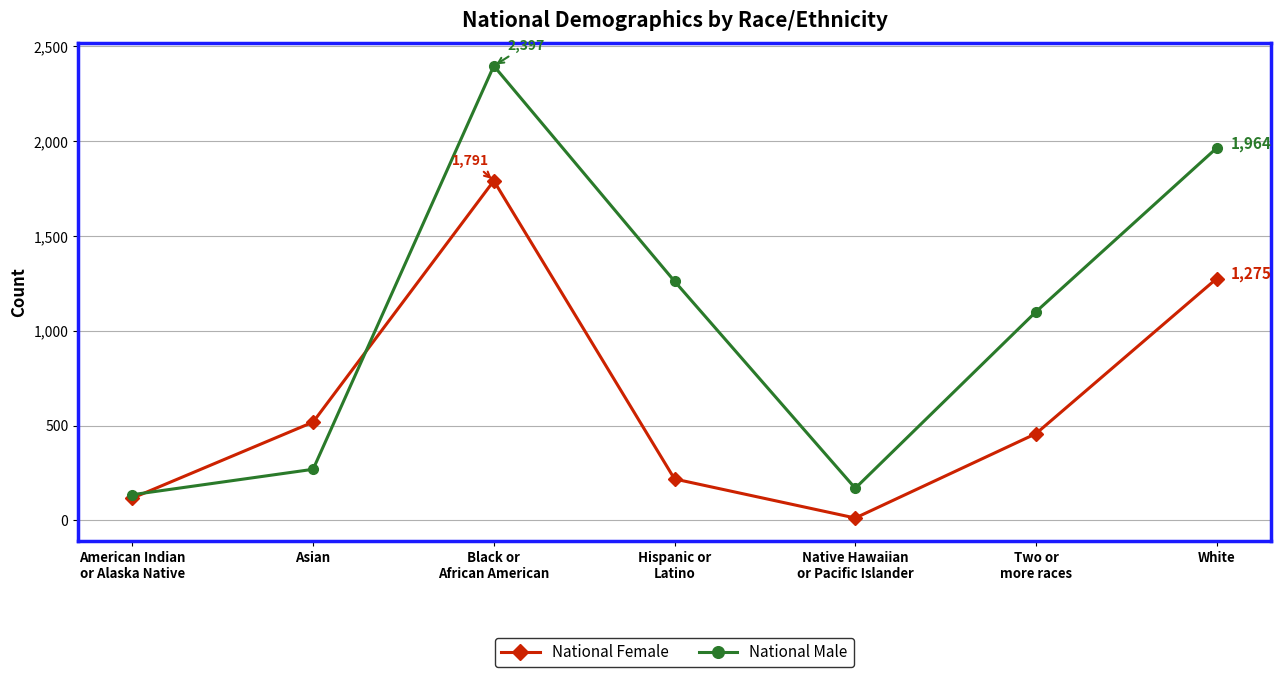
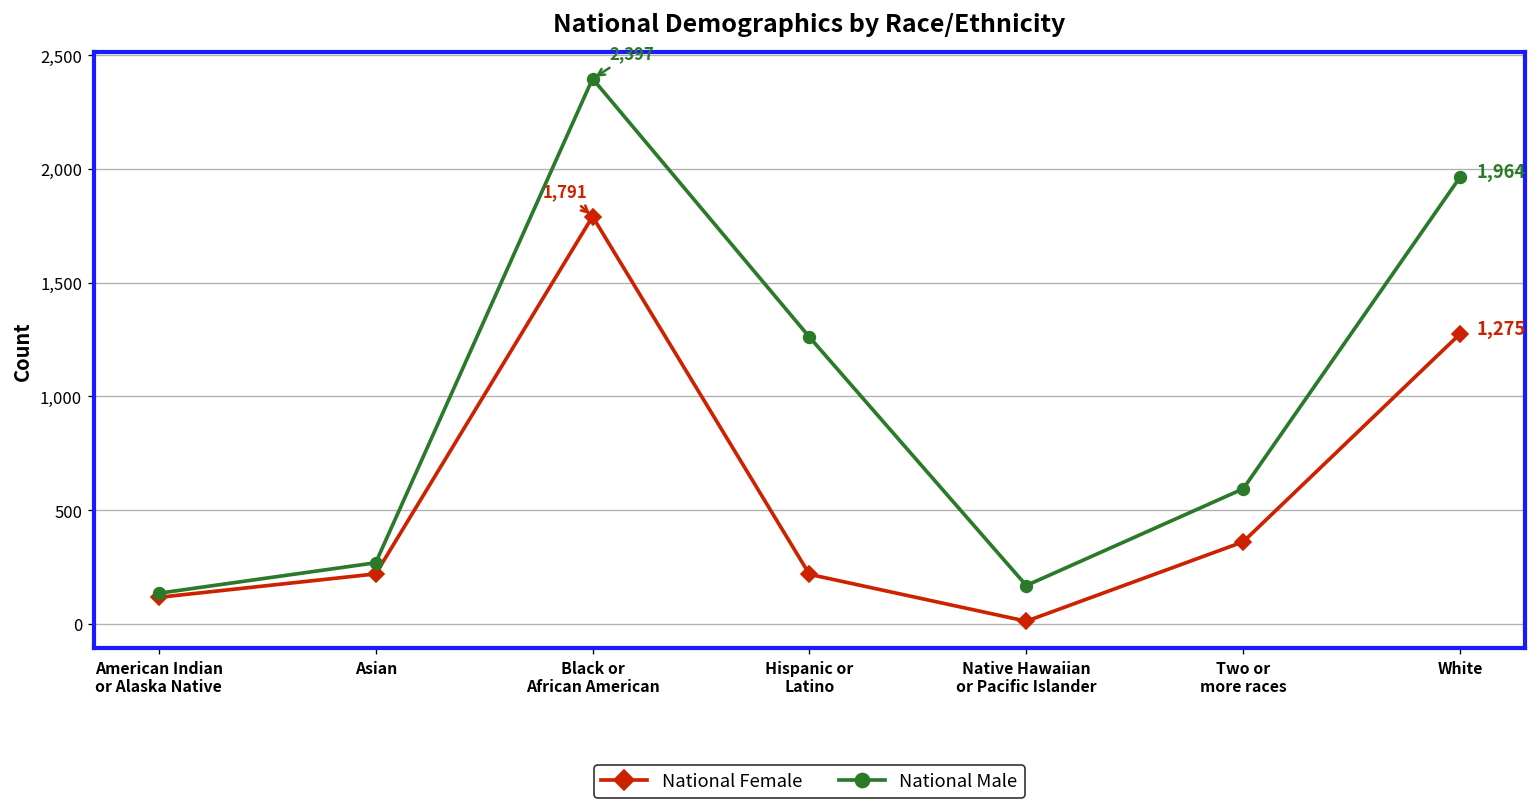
National Female, Asian: 520 -> 220
National Female, Two or more races: 460 -> 360
National Male, Two or more races: 1,100 -> 590
